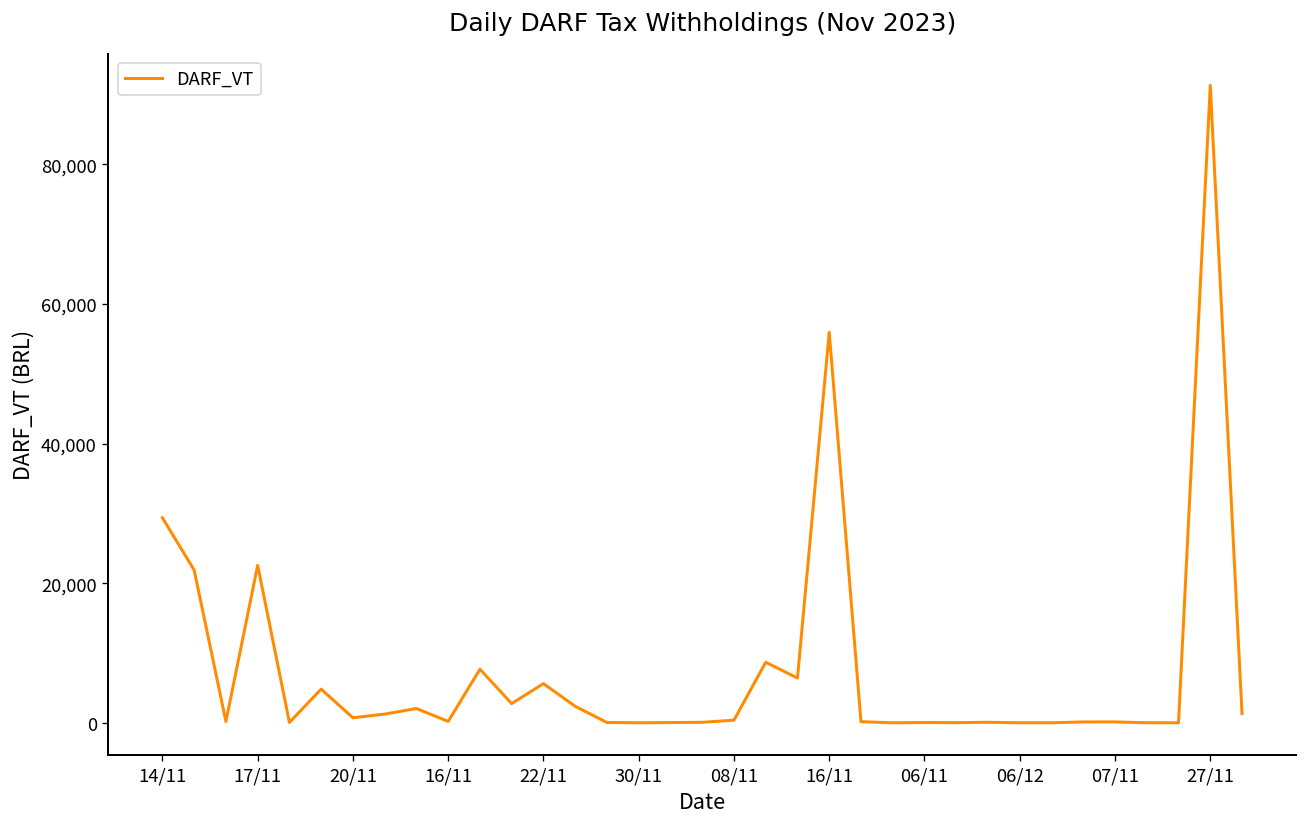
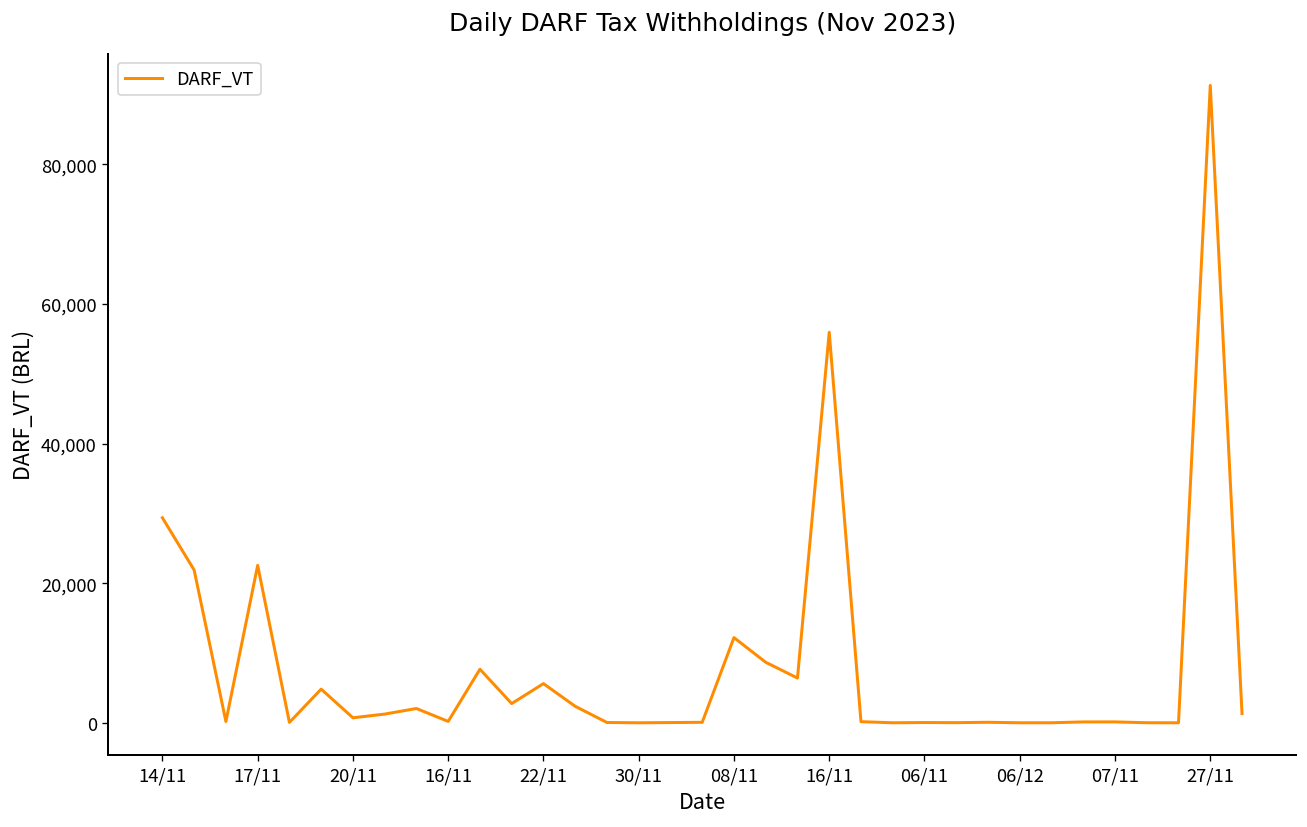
08/11: 0 -> 12,000
